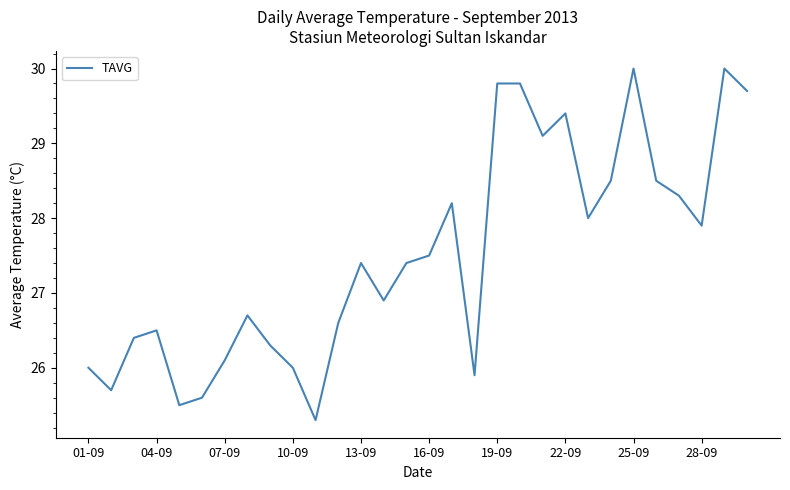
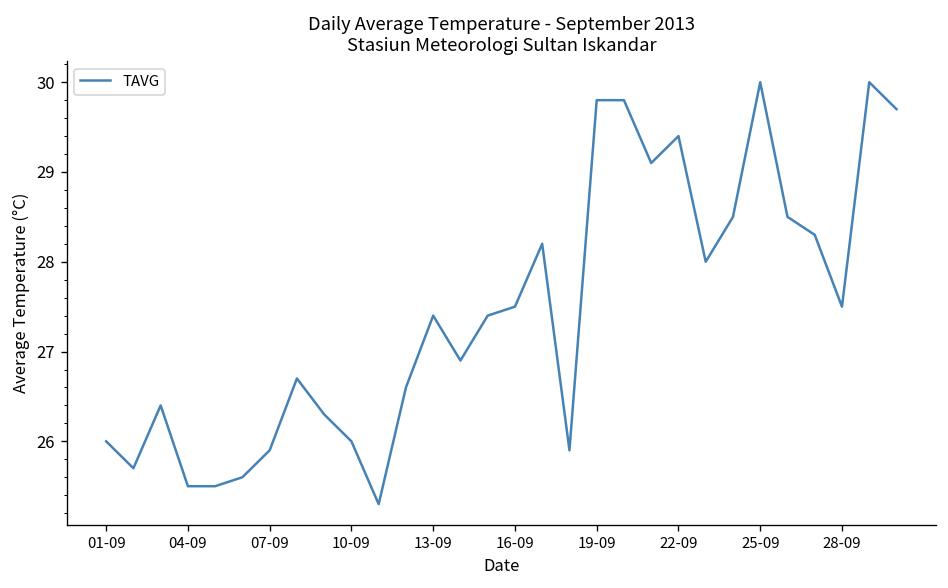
04-09: 26.5 -> 25.5
07-09: 26.1 -> 25.9
28-09: 27.9 -> 27.5
